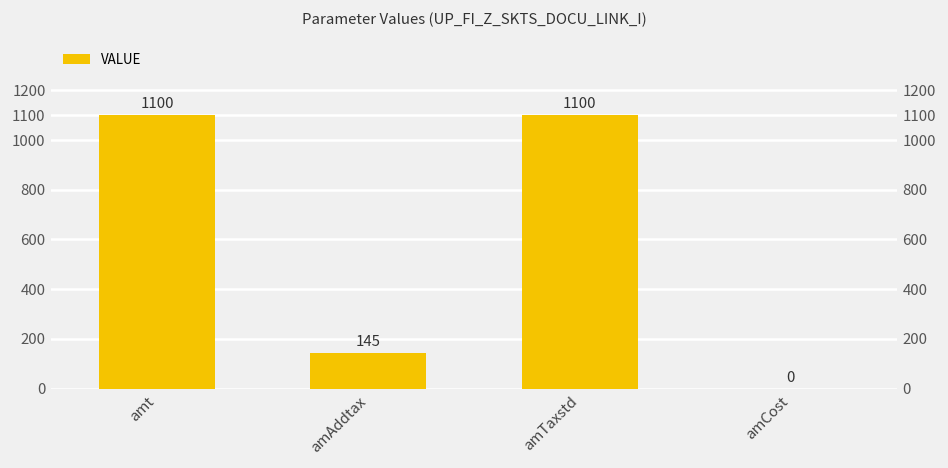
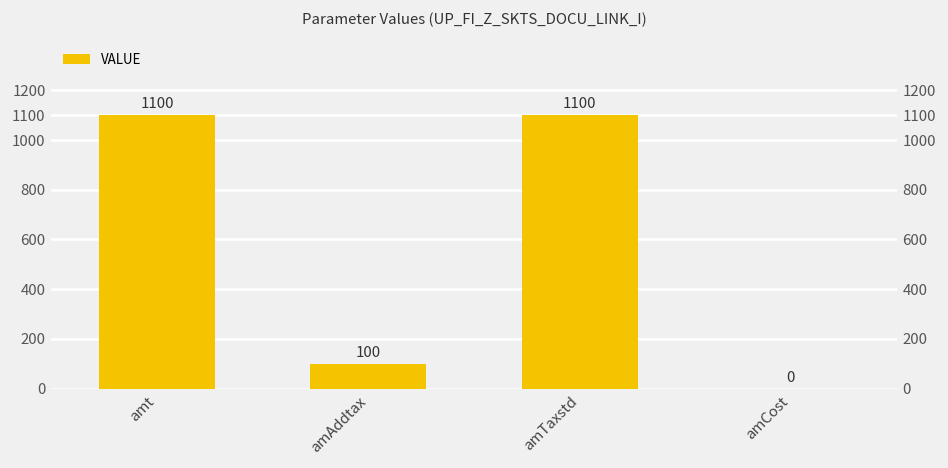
amAddtax: 145 -> 100
